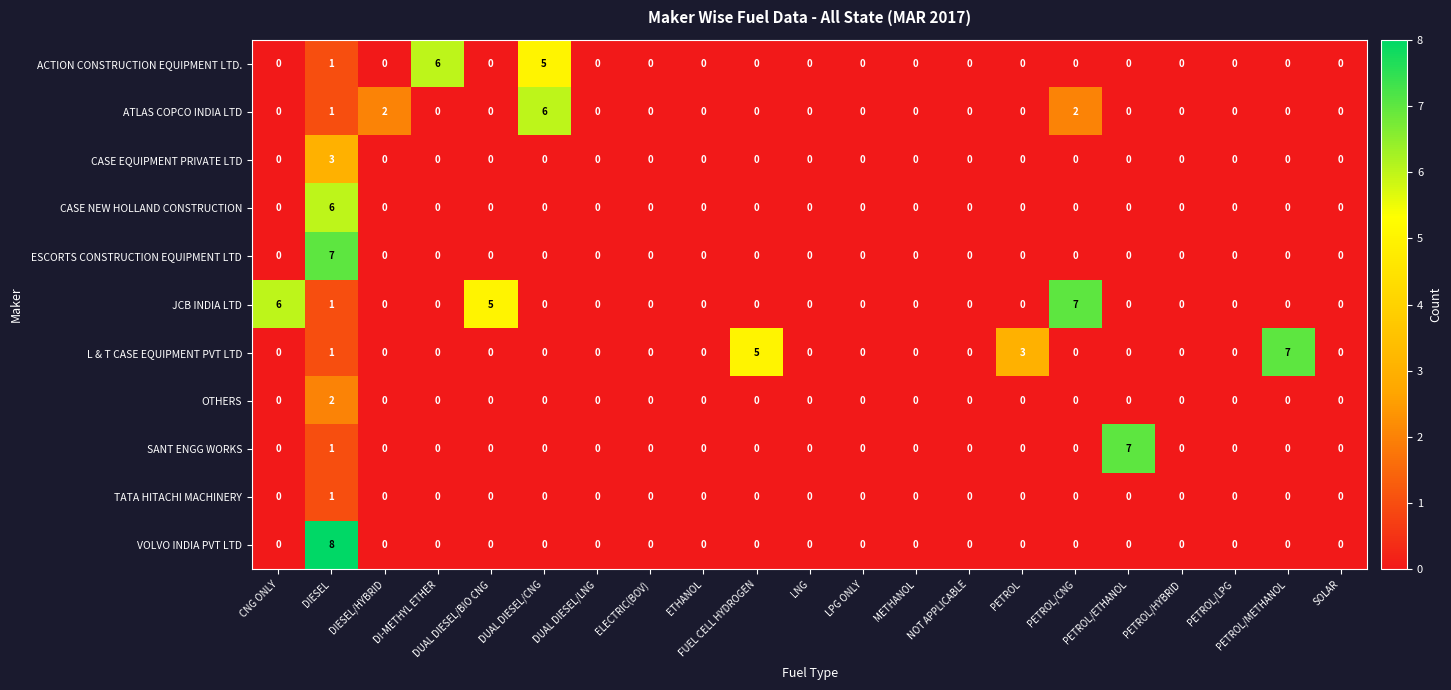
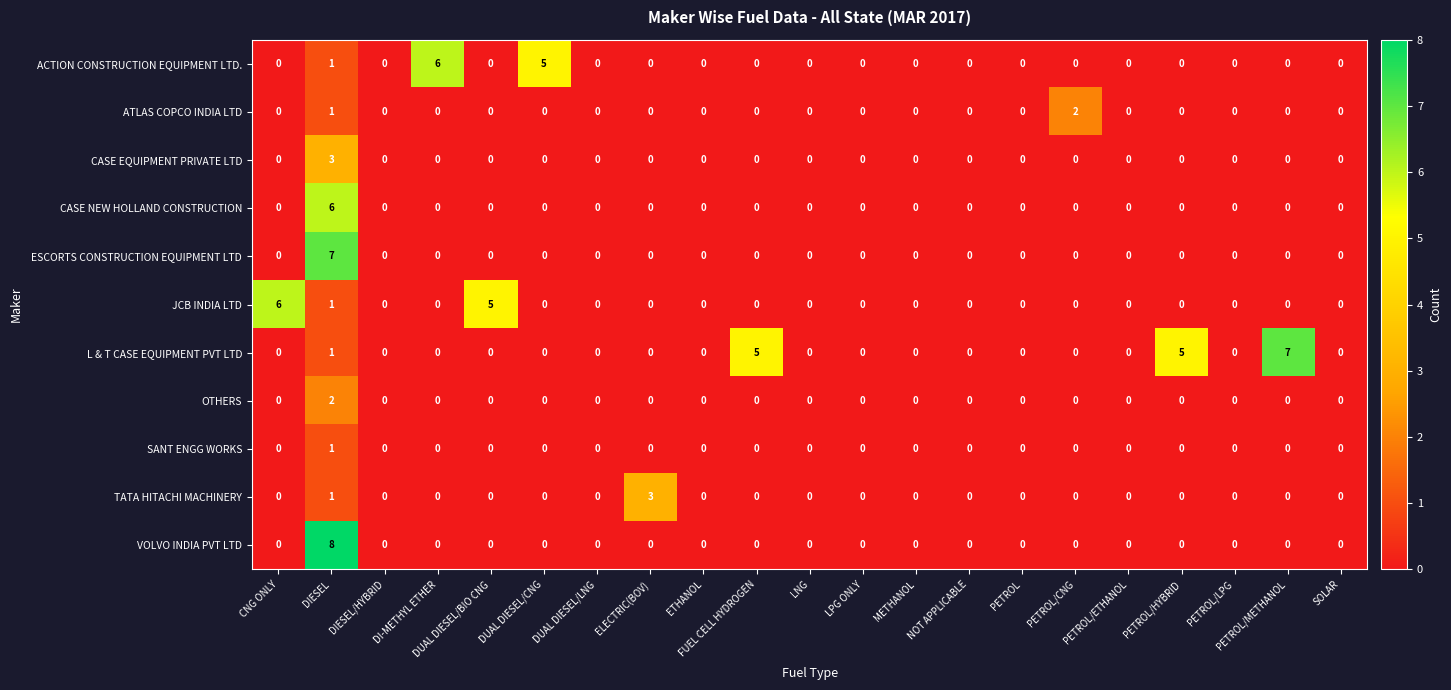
ATLAS COPCO INDIA LTD, DIESEL/HYBRID: 2 -> 0
ATLAS COPCO INDIA LTD, DUAL DIESEL/CNG: 6 -> 0
JCB INDIA LTD, PETROL/CNG: 7 -> 0
L & T CASE EQUIPMENT PVT LTD, PETROL: 3 -> 0
L & T CASE EQUIPMENT PVT LTD, PETROL/HYBRID: 0 -> 5
SANT ENGG WORKS, PETROL/ETHANOL: 7 -> 0
TATA HITACHI MACHINERY, ELECTRIC(BOV): 0 -> 3
